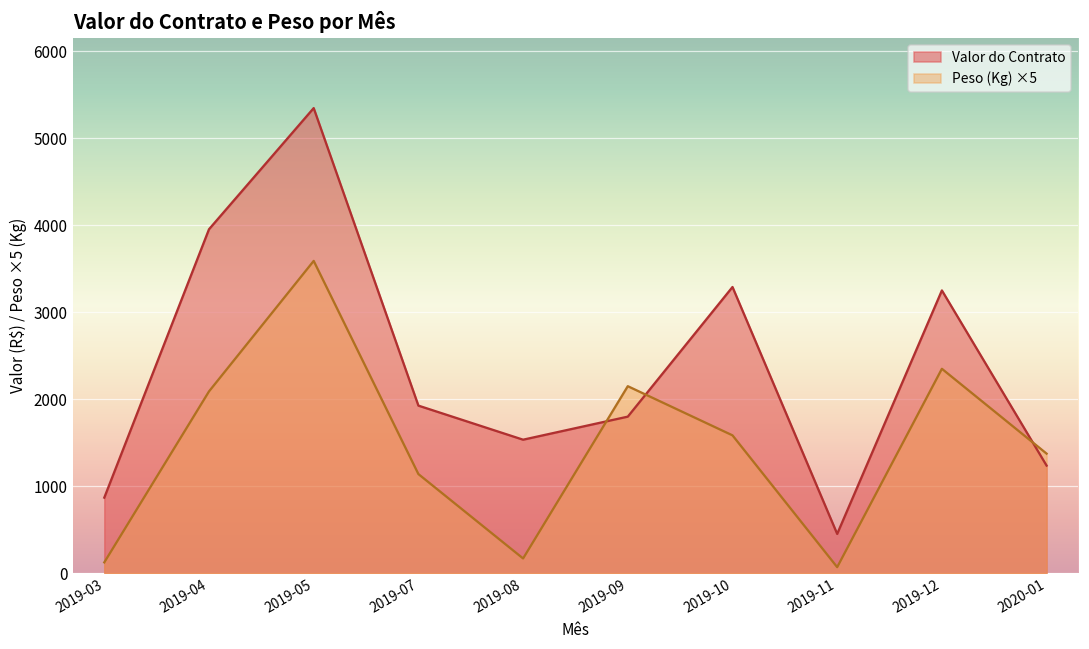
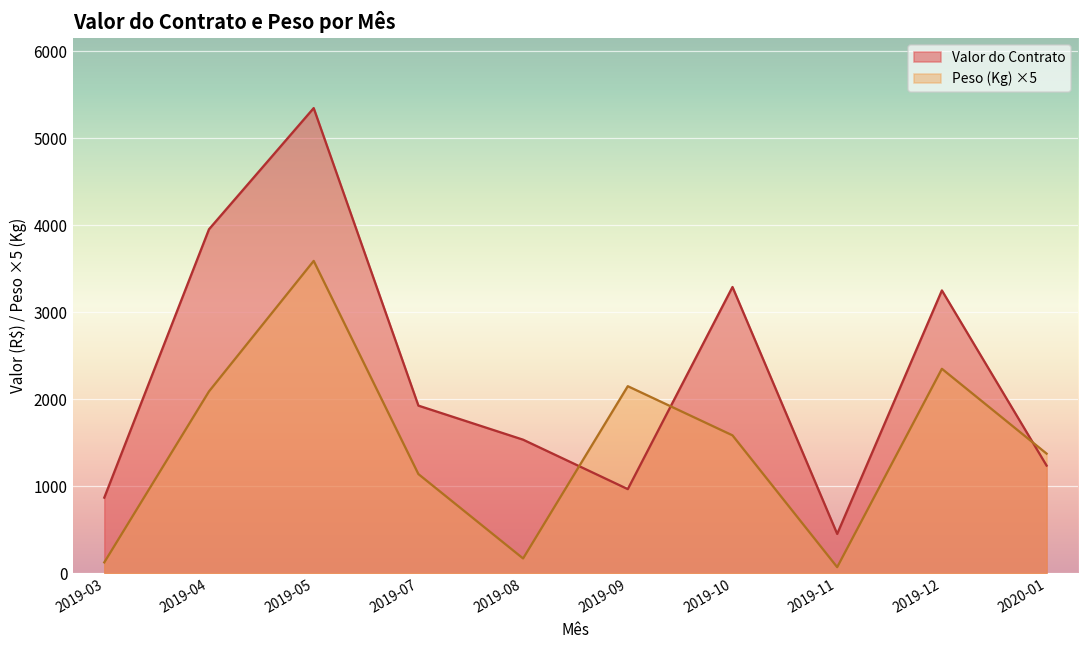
Valor do Contrato, 2019-09: 1800 -> 1000
